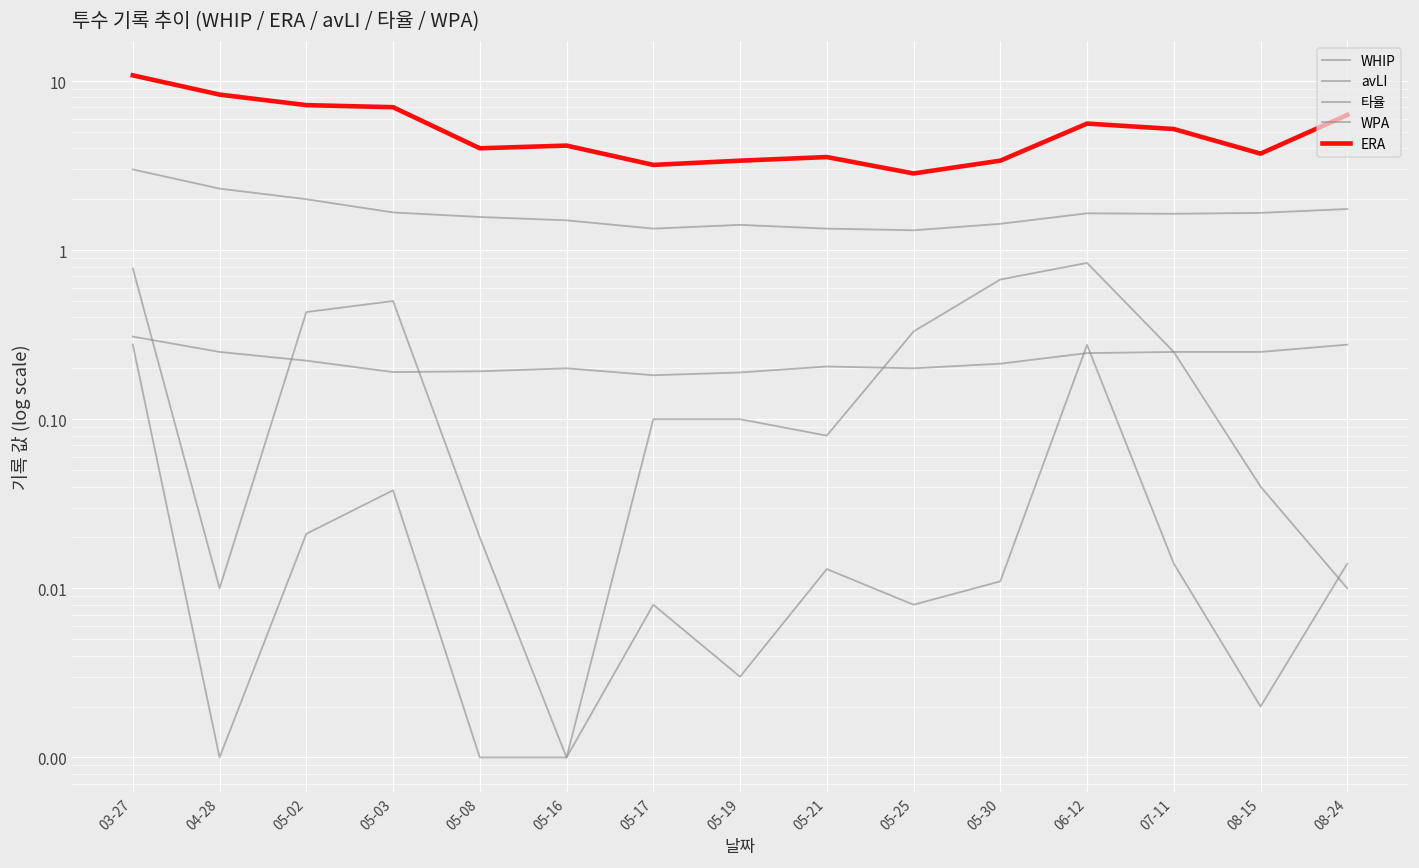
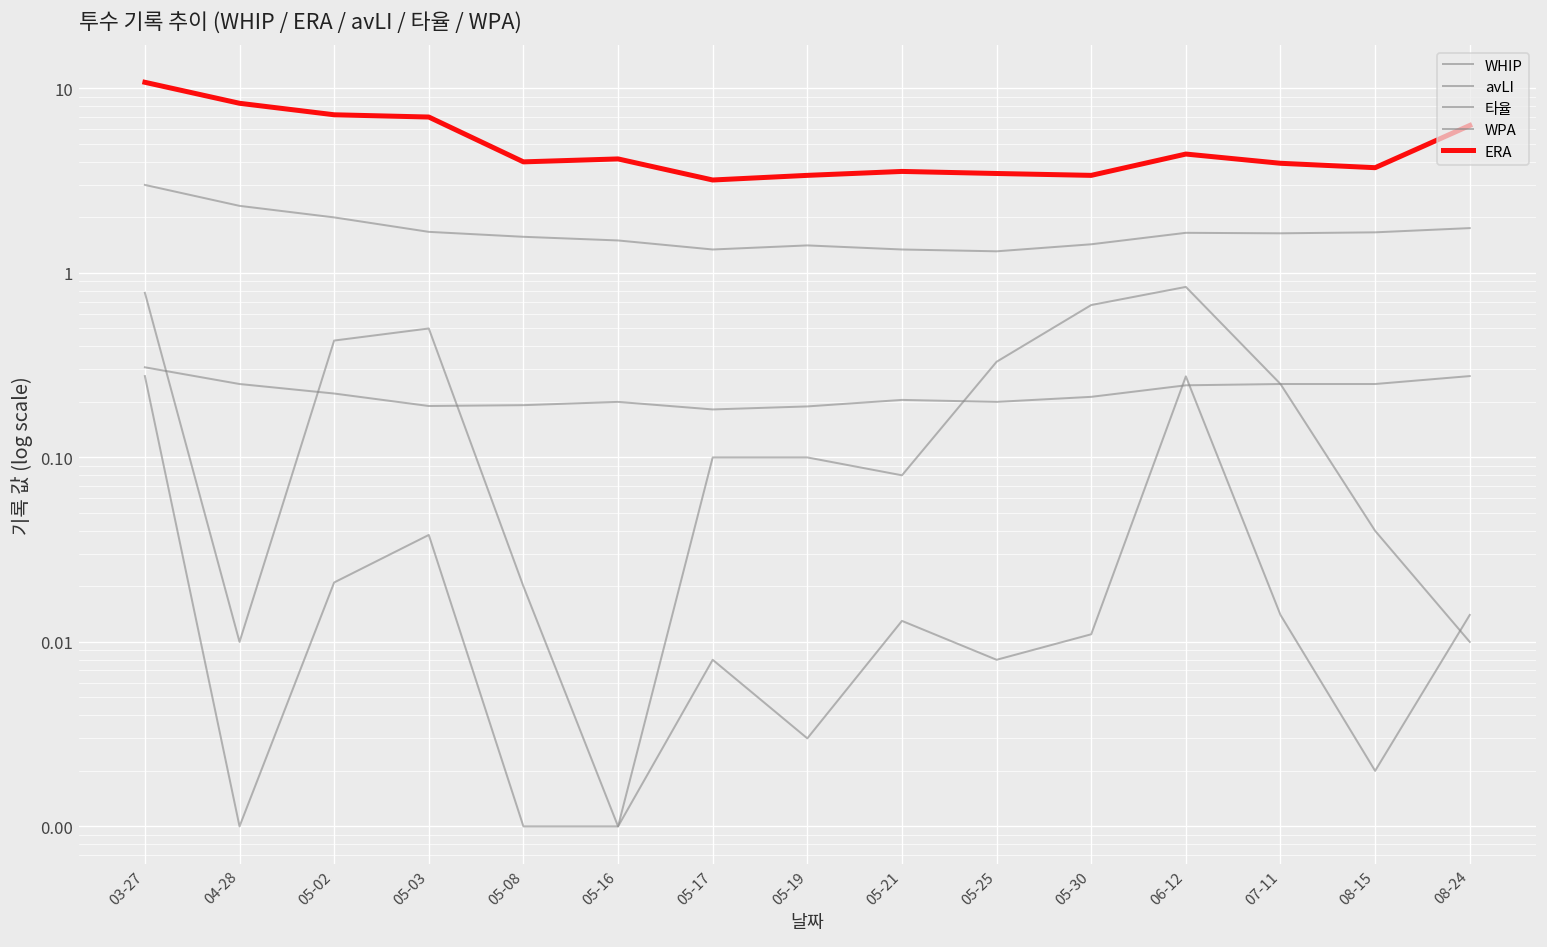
ERA, 05-25: 2.8 -> 3.5
ERA, 06-12: 5.6 -> 4.4
ERA, 07-11: 5.2 -> 3.9
